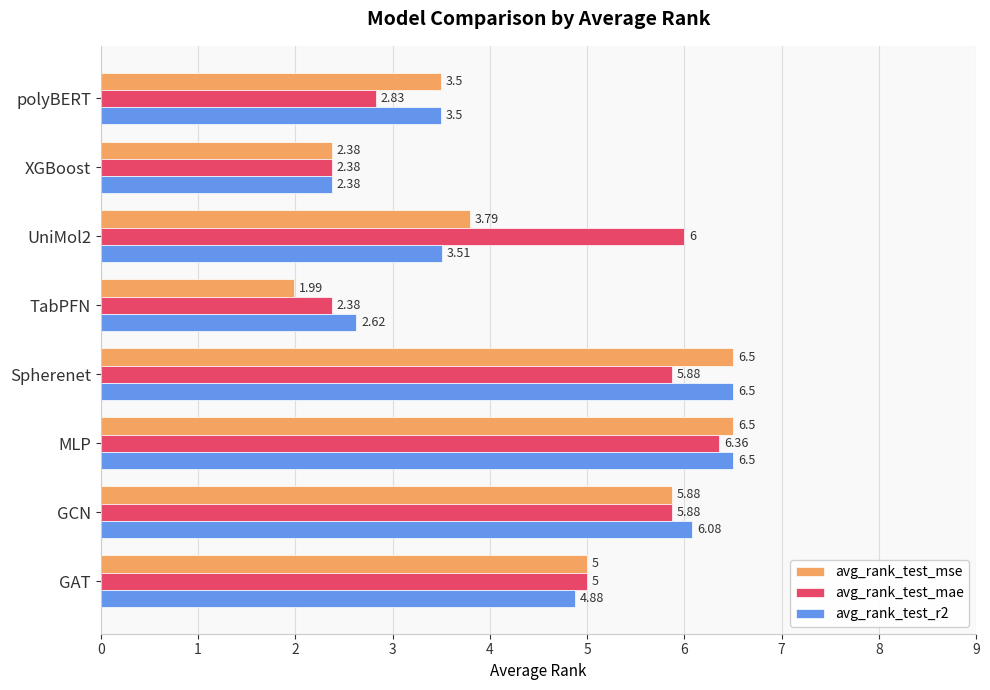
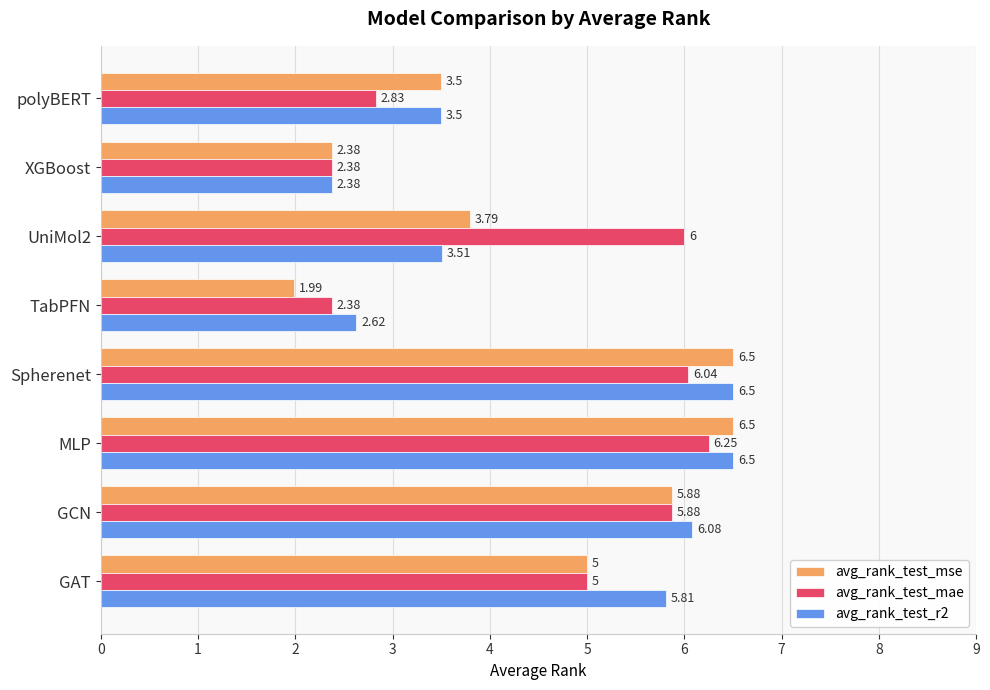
avg_rank_test_mae, Spherenet: 5.88 -> 6.04
avg_rank_test_mae, MLP: 6.36 -> 6.25
avg_rank_test_r2, GAT: 4.88 -> 5.81
